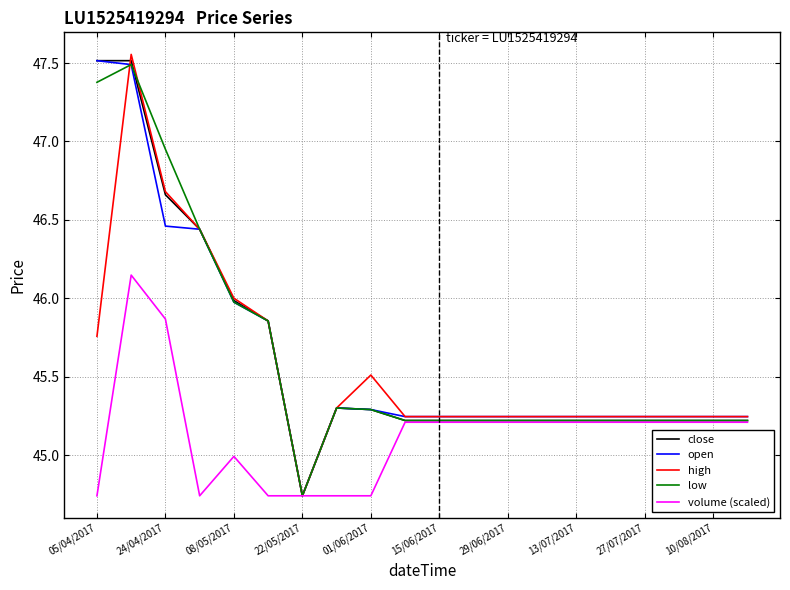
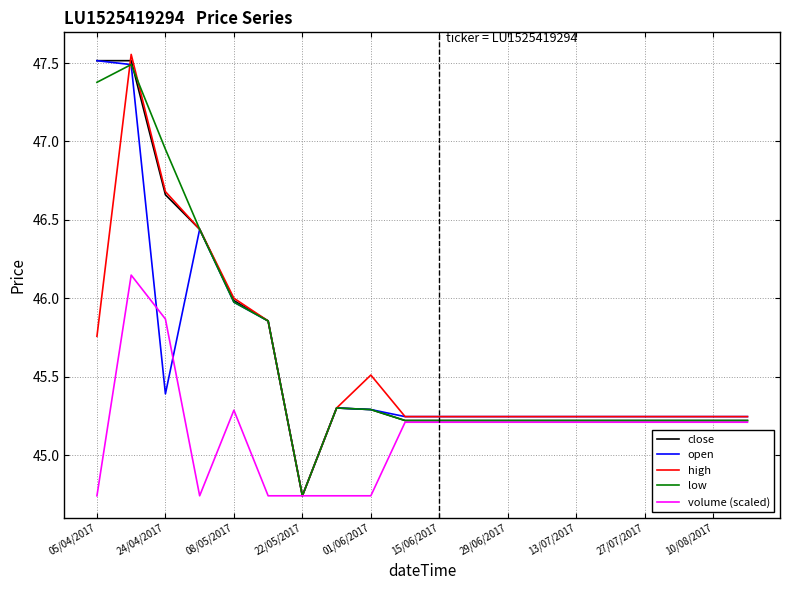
open, 24/04/2017: 46.46 -> 45.39
volume (scaled), 08/05/2017: 44.99 -> 45.29
